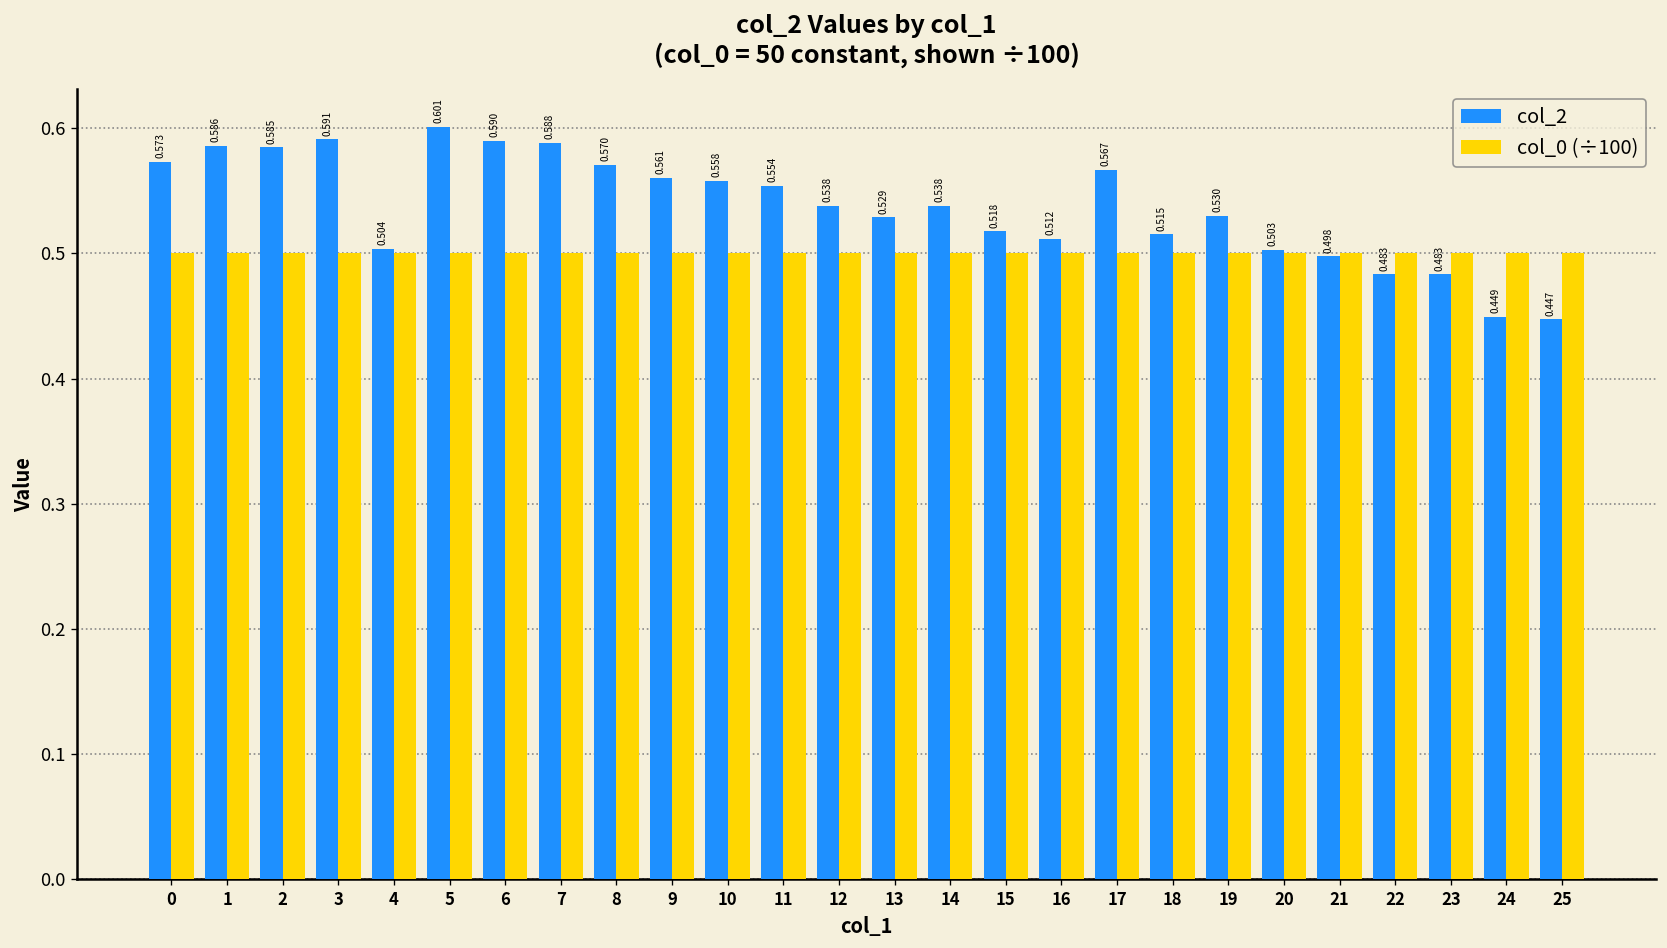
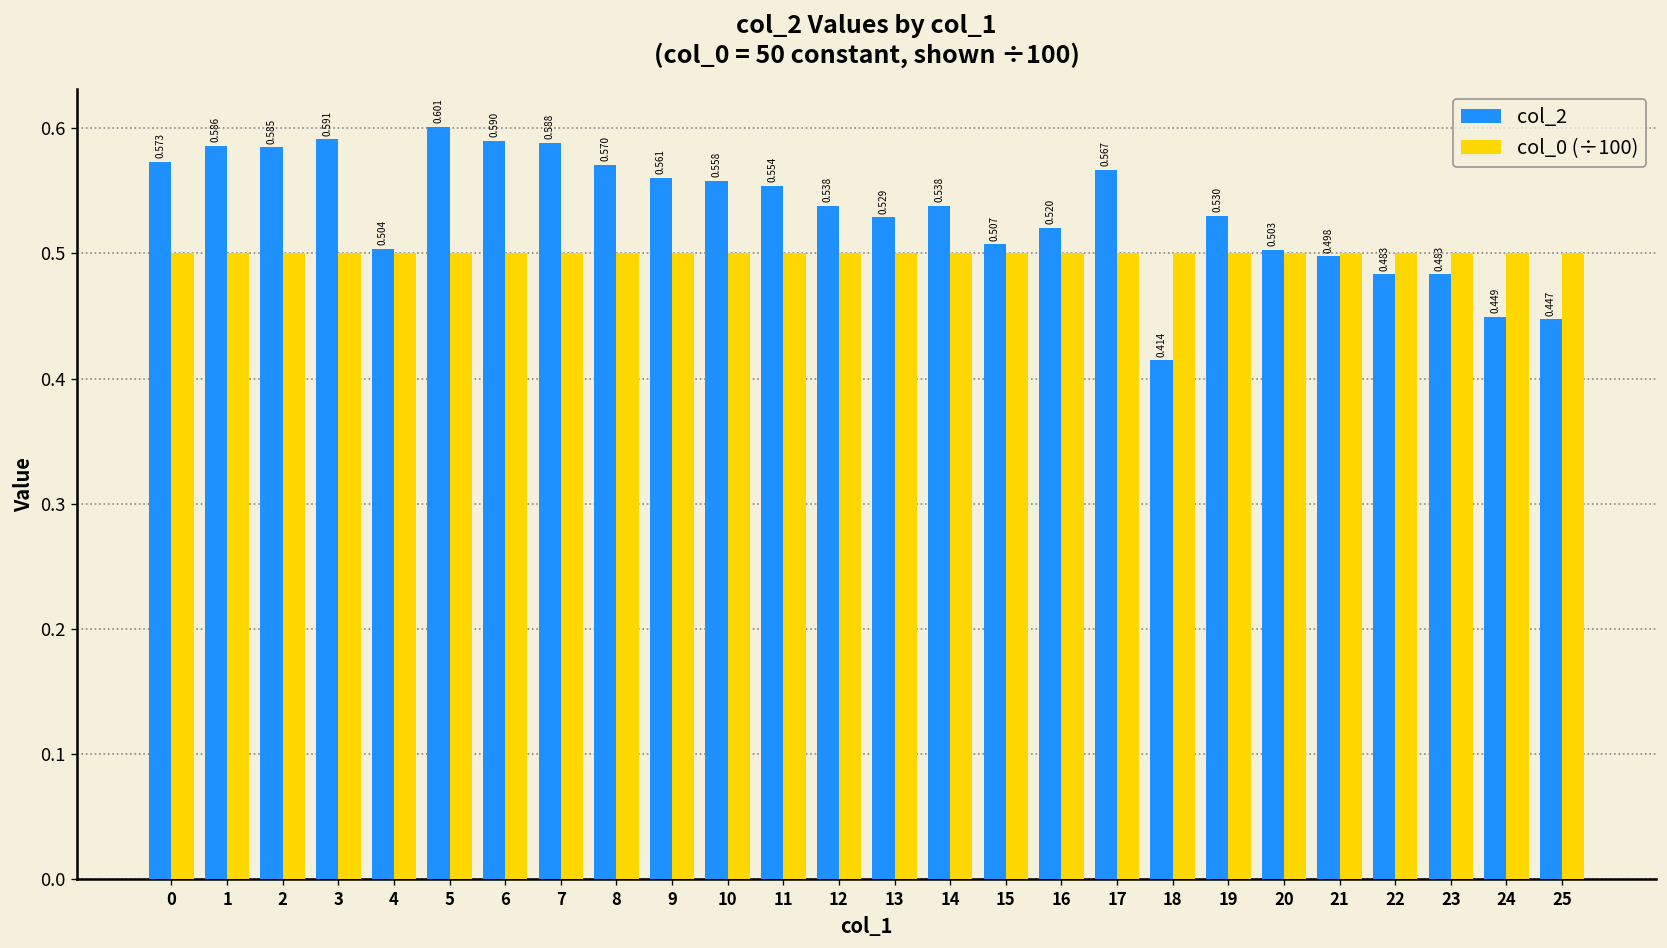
col_2, 15: 0.518 -> 0.507
col_2, 16: 0.512 -> 0.520
col_2, 18: 0.515 -> 0.414
